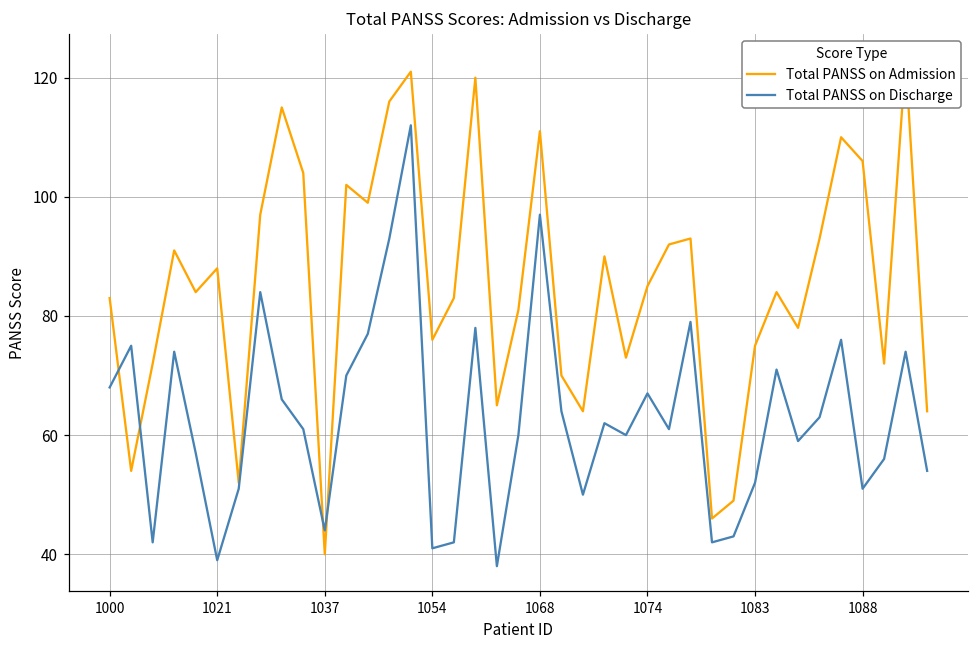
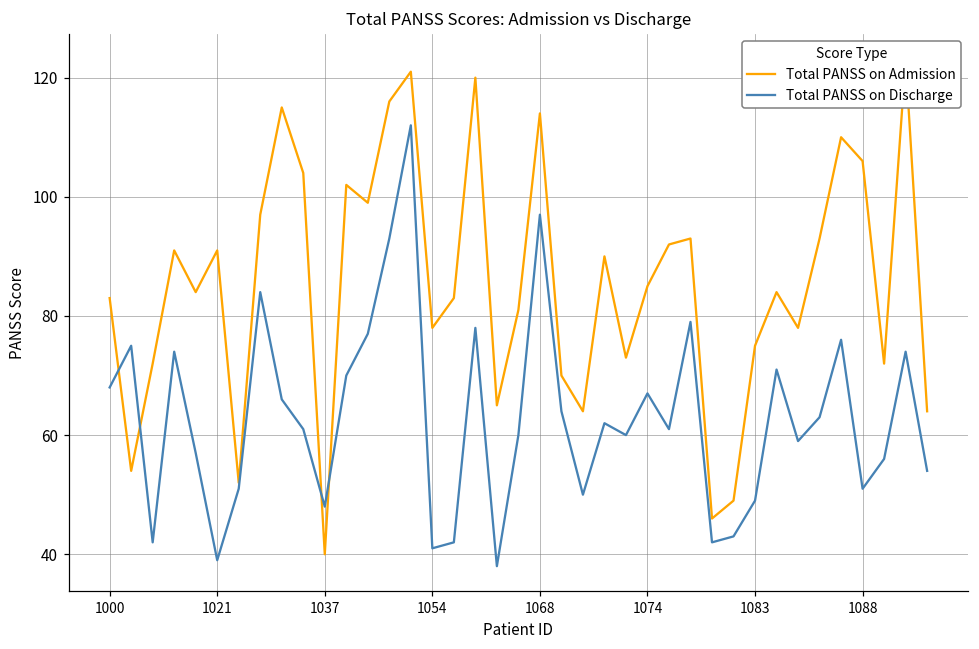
Total PANSS on Admission, 1021: 88 -> 91
Total PANSS on Discharge, 1037: 44 -> 48
Total PANSS on Admission, 1054: 76 -> 78
Total PANSS on Admission, 1068: 111 -> 114
Total PANSS on Discharge, 1083: 52 -> 49
